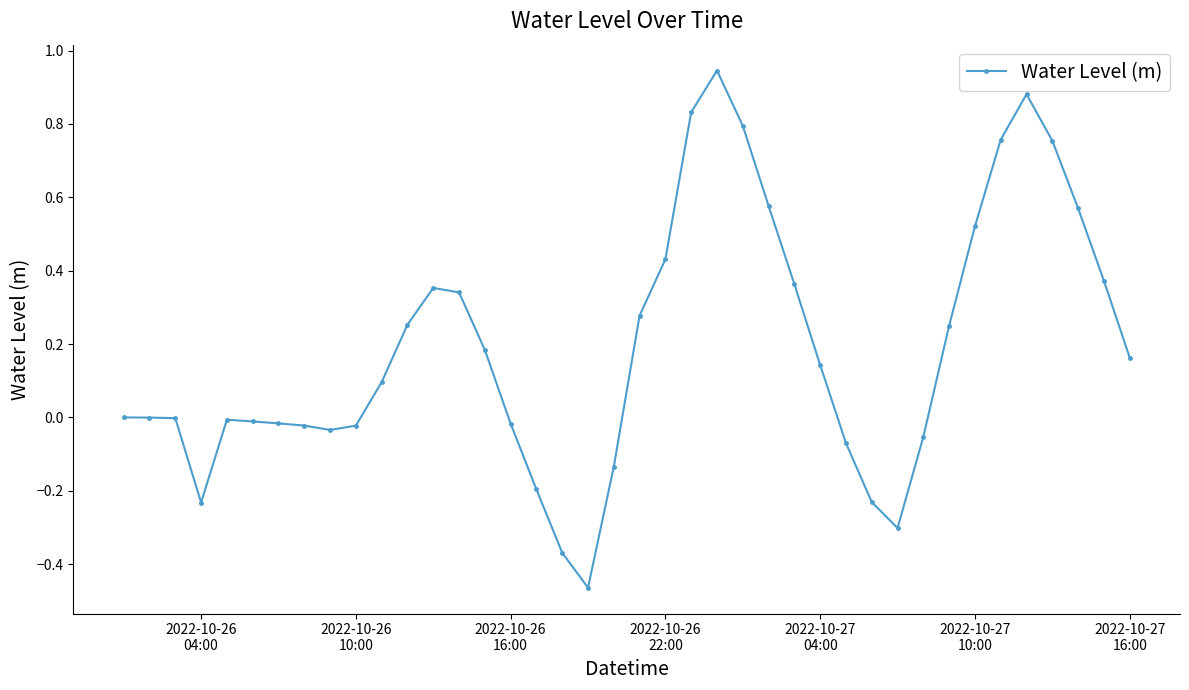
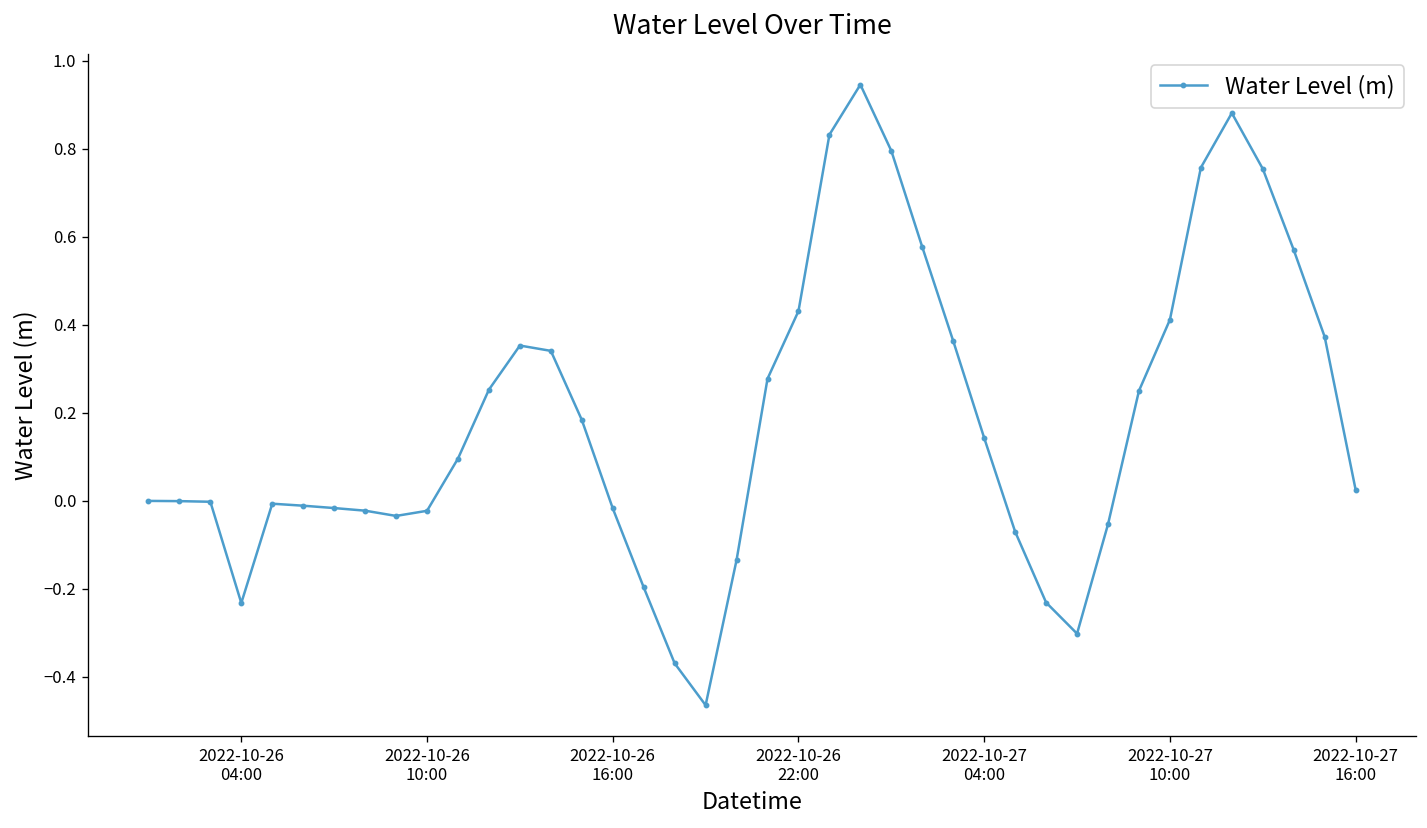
2022-10-27 10:00: 0.52 -> 0.41
2022-10-27 16:00: 0.16 -> 0.03
